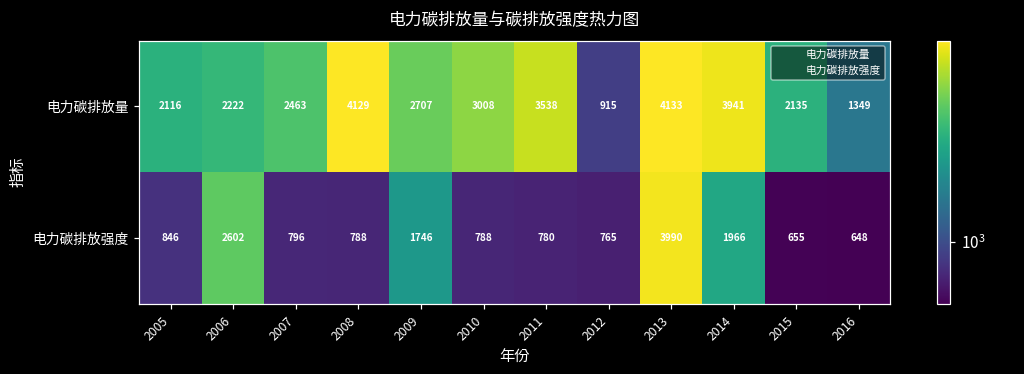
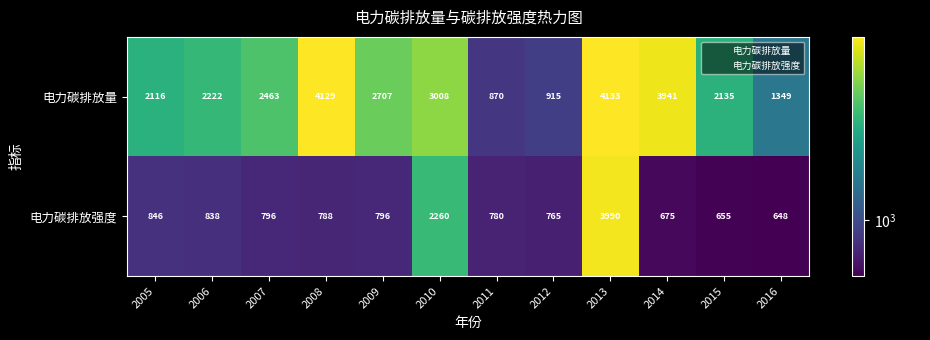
电力碳排放量, 2011: 3538 -> 870
电力碳排放强度, 2006: 2602 -> 838
电力碳排放强度, 2009: 1746 -> 796
电力碳排放强度, 2010: 788 -> 2260
电力碳排放强度, 2014: 1966 -> 675
